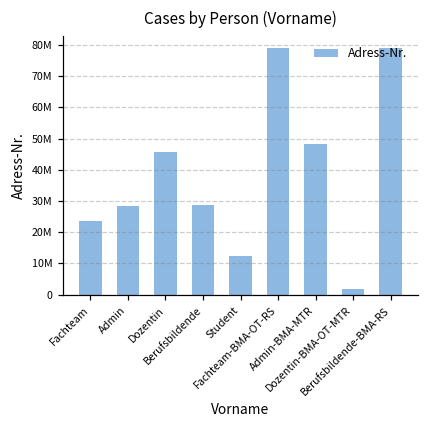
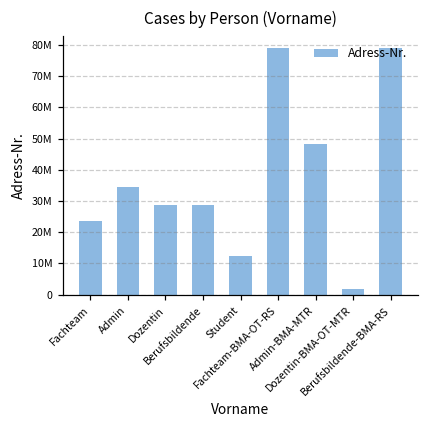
Admin: 28000000 -> 35000000
Dozentin: 46000000 -> 29000000
